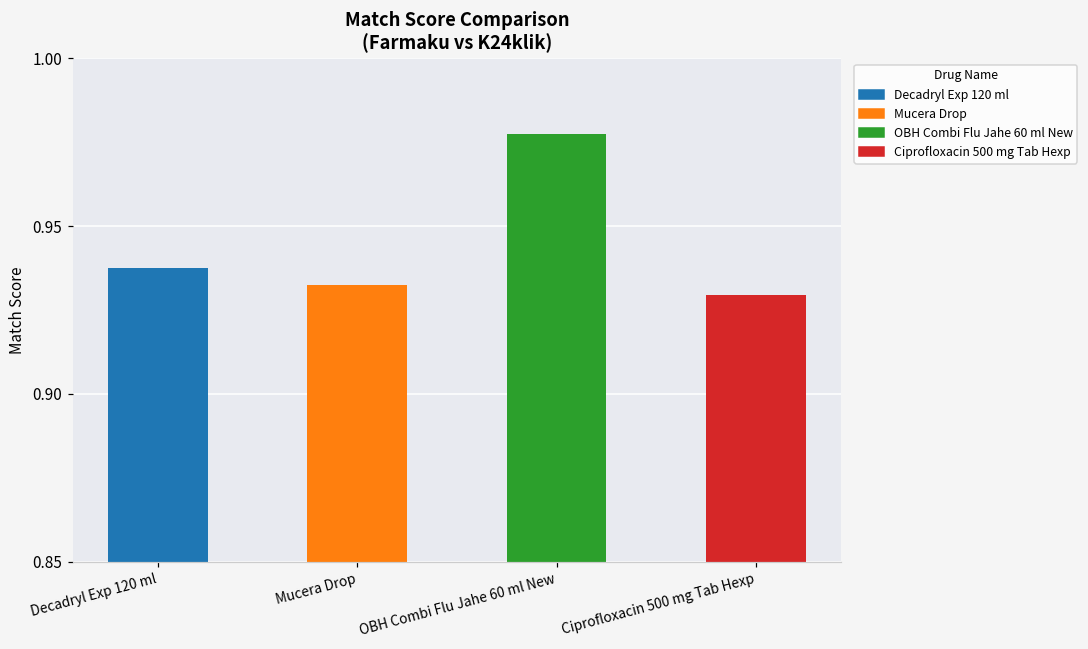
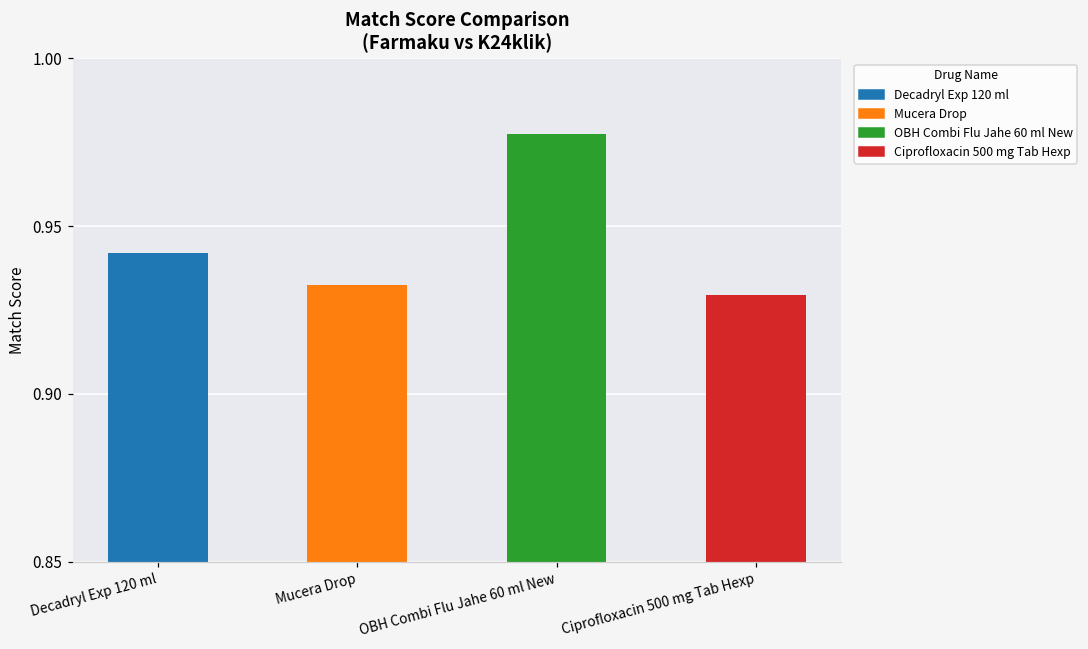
Decadryl Exp 120 ml: 0.938 -> 0.942
